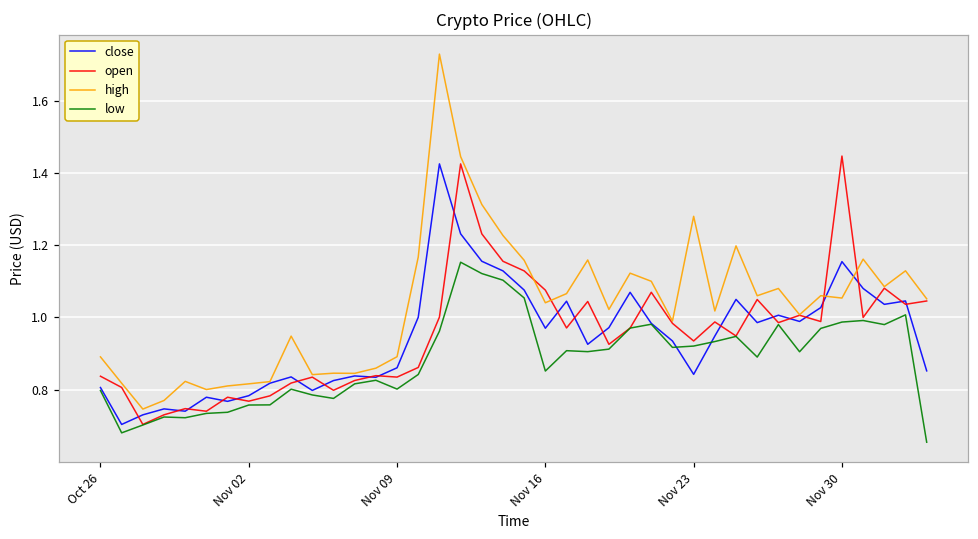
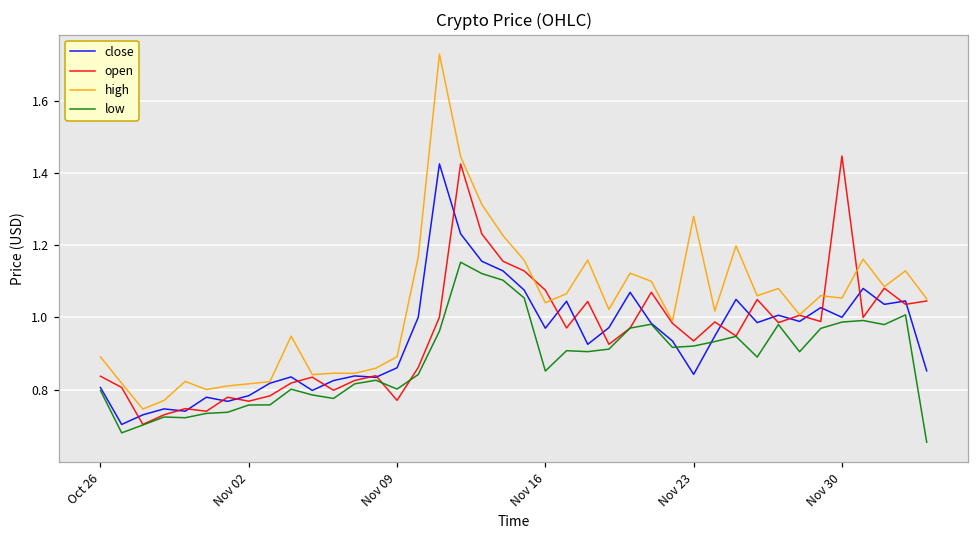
open, Nov 09: 0.83 -> 0.77
close, Nov 30: 1.15 -> 1.00
